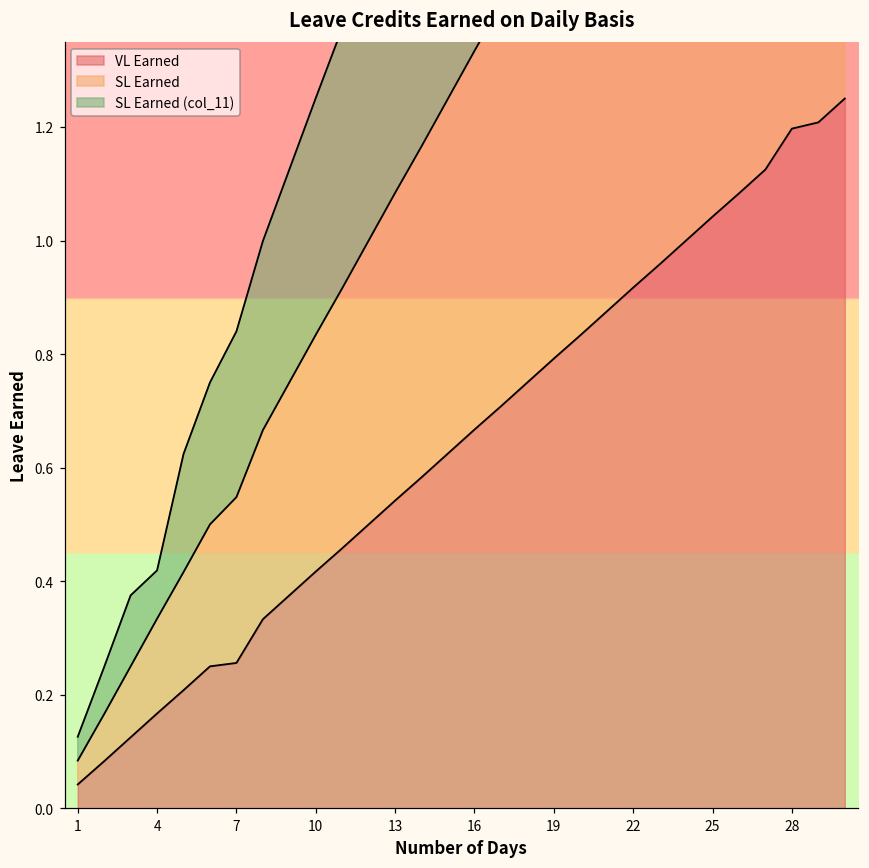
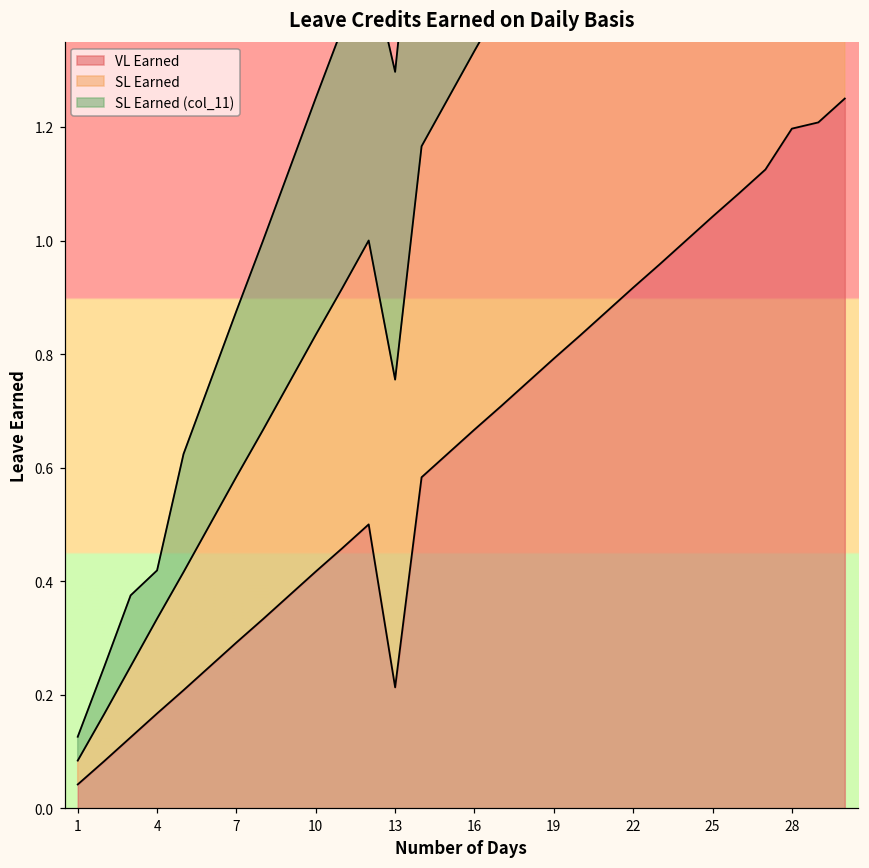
VL Earned, 7: 0.26 -> 0.29
VL Earned, 13: 0.54 -> 0.21
